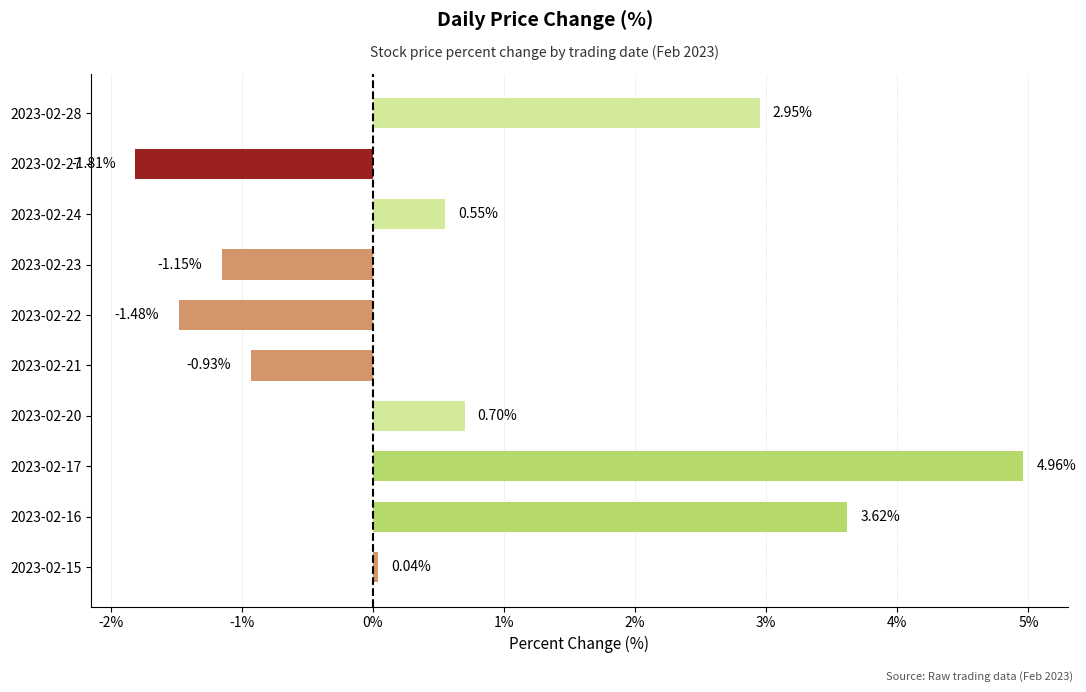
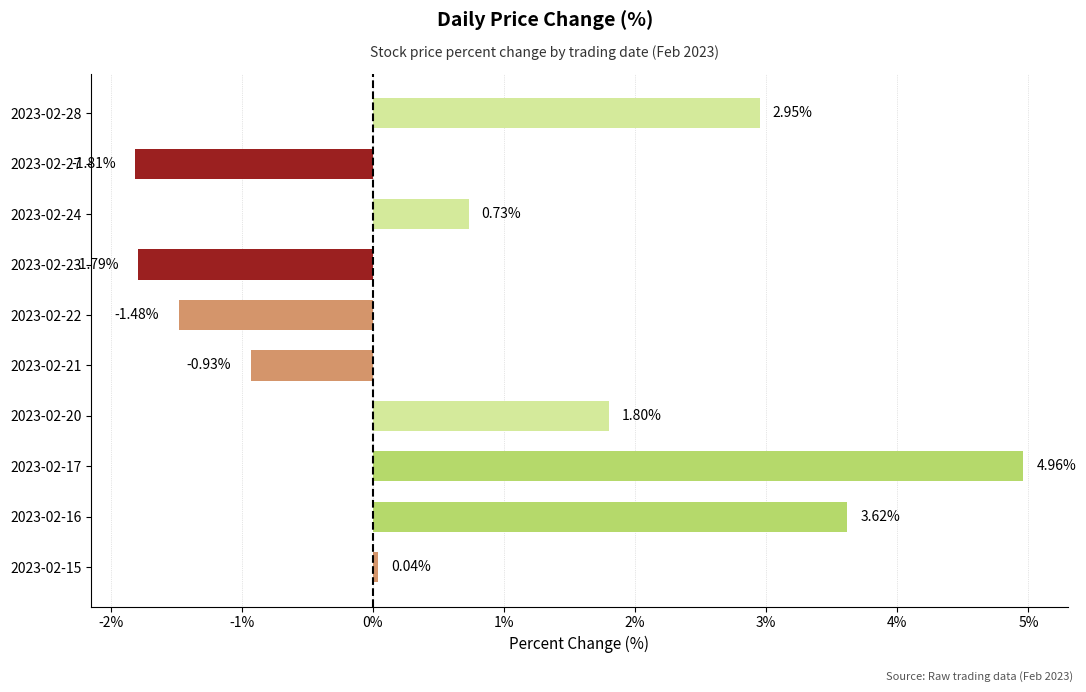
2023-02-24: 0.55% -> 0.73%
2023-02-23: -1.15% -> -1.79%
2023-02-20: 0.70% -> 1.80%
